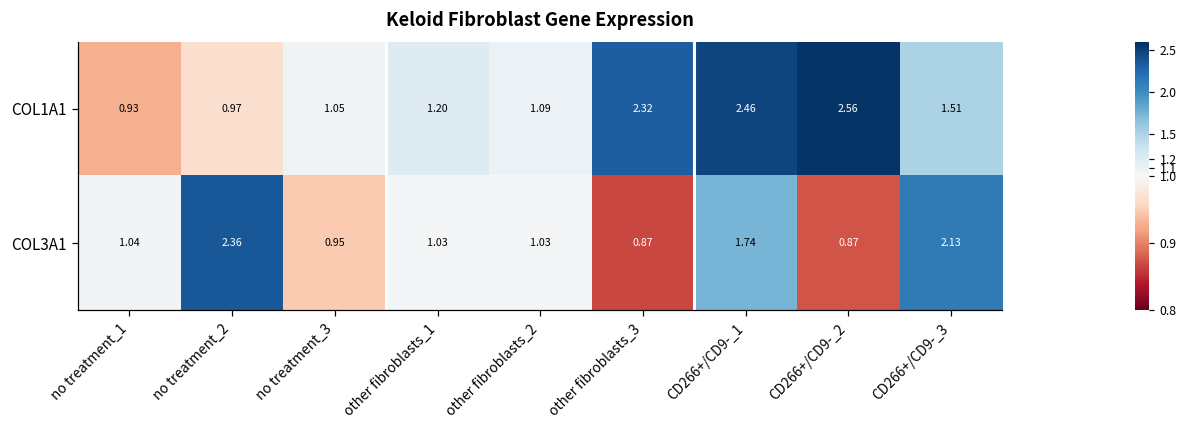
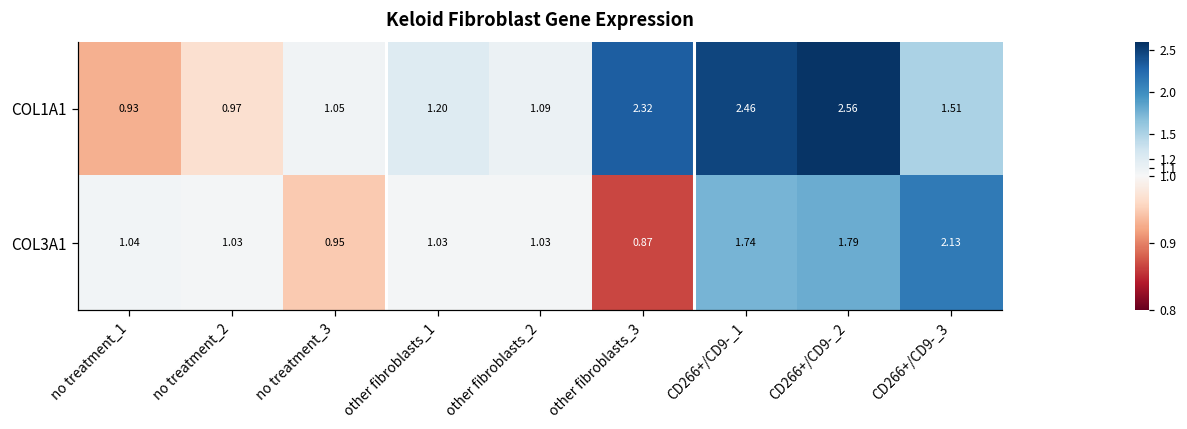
COL3A1, no treatment_2: 2.36 -> 1.03
COL3A1, CD266+/CD9-_2: 0.87 -> 1.79
